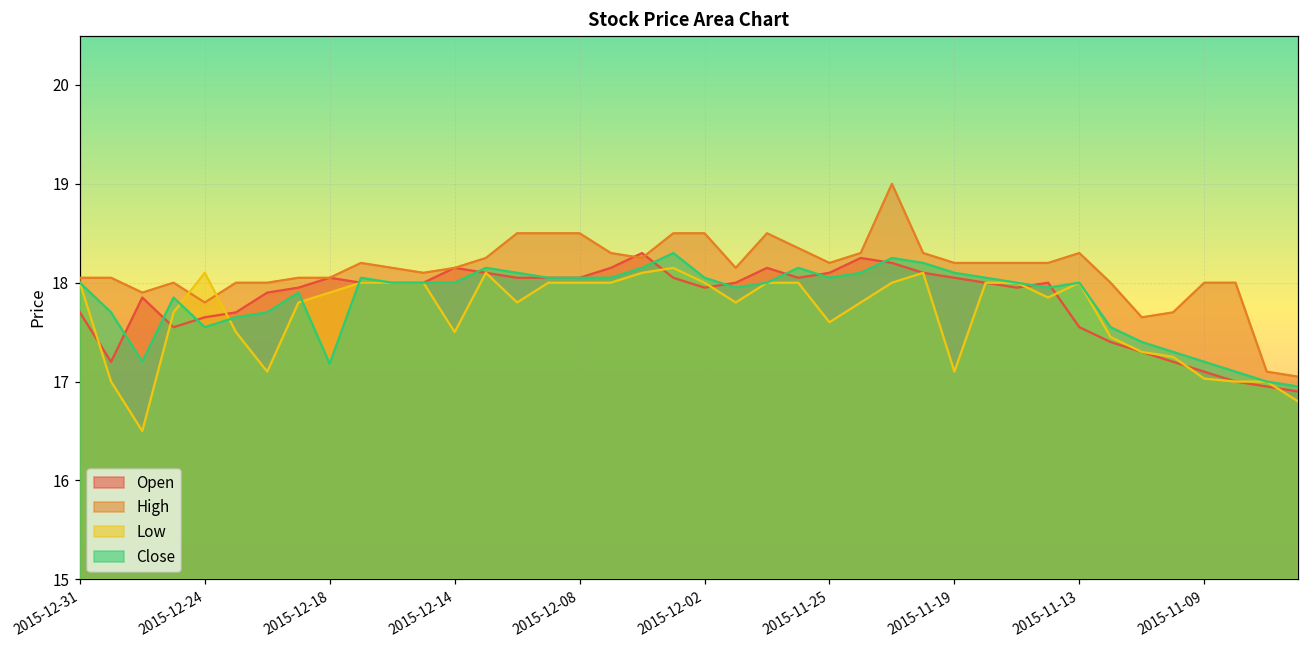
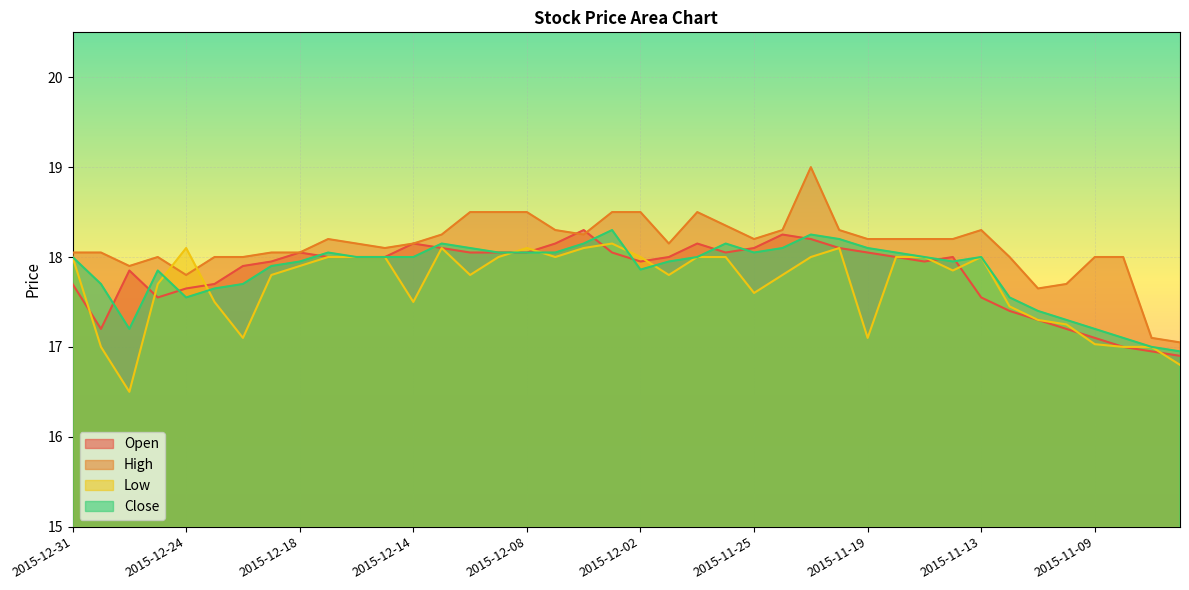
Close, 2015-12-18: 17.2 -> 18.0
Low, 2015-12-08: 18.0 -> 18.1
Close, 2015-12-02: 18.1 -> 17.9
